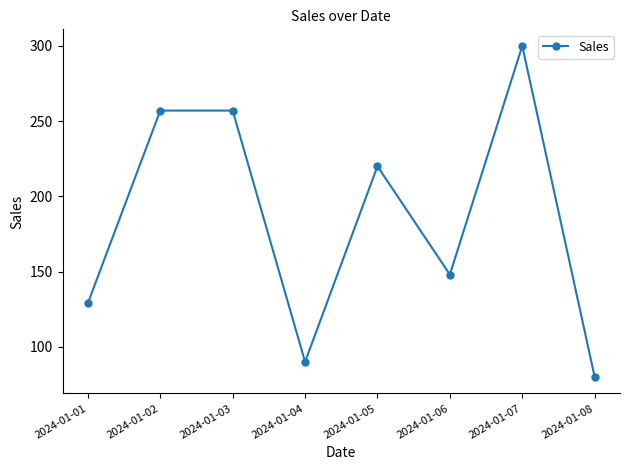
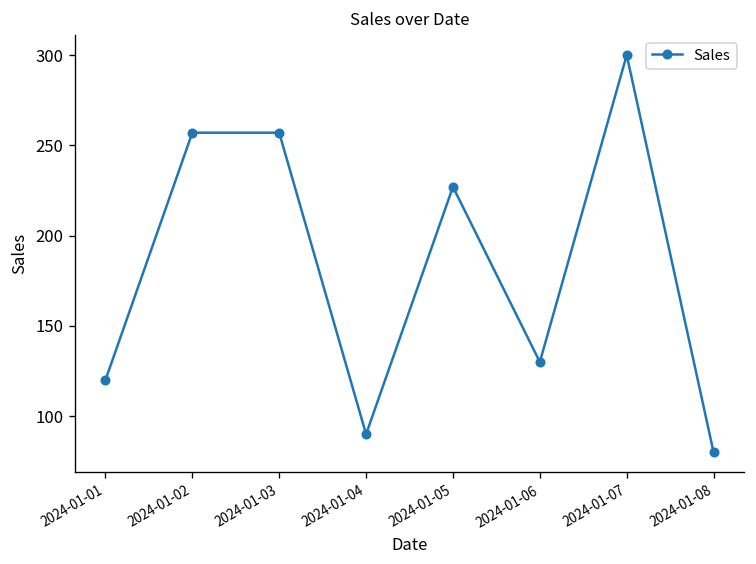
2024-01-01: 129 -> 120
2024-01-05: 220 -> 227
2024-01-06: 148 -> 130
